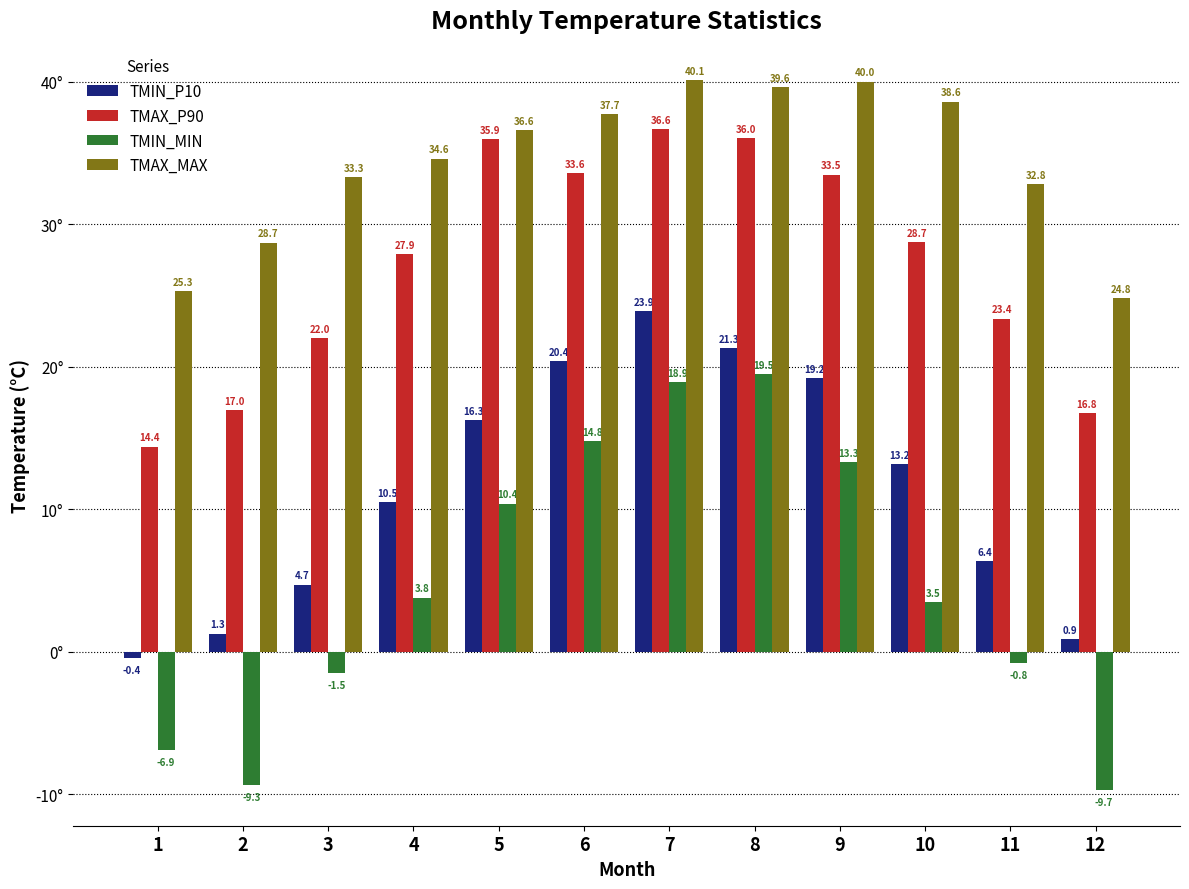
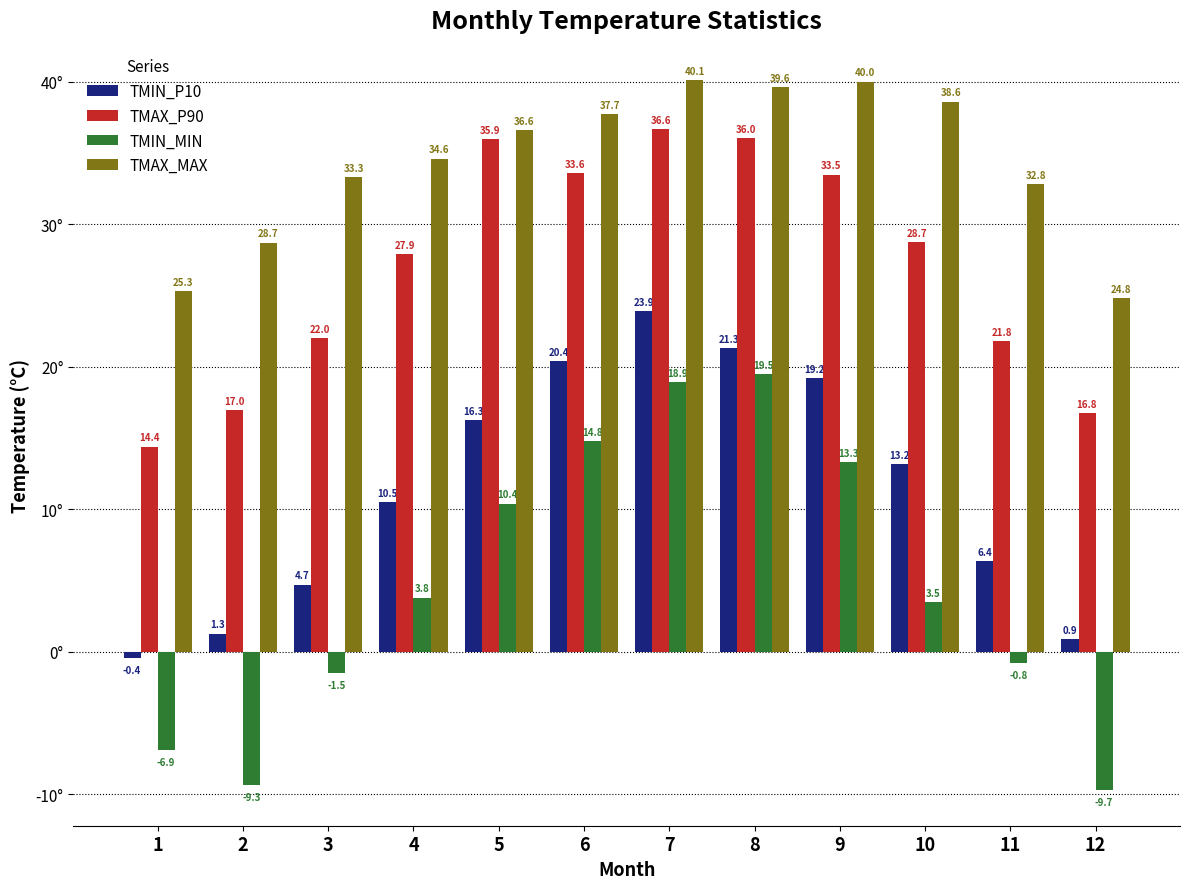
TMAX_P90, 11: 23.4 -> 21.8
